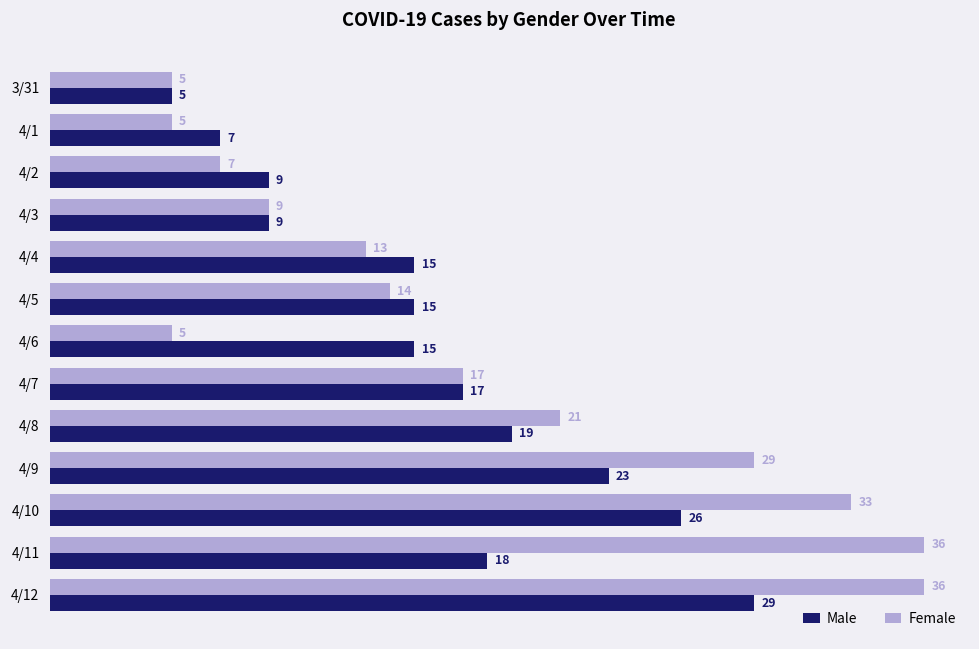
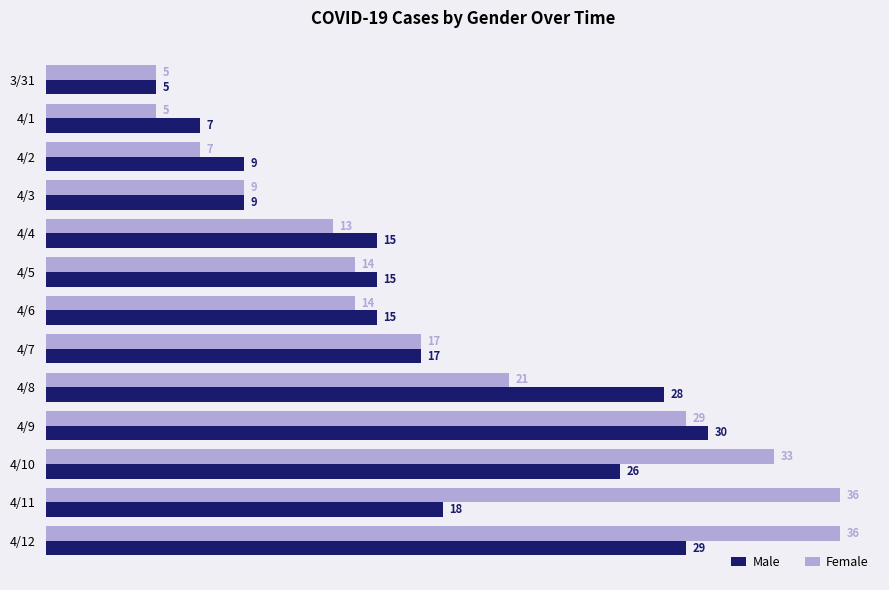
Female, 4/6: 5 -> 14
Male, 4/8: 19 -> 28
Male, 4/9: 23 -> 30
